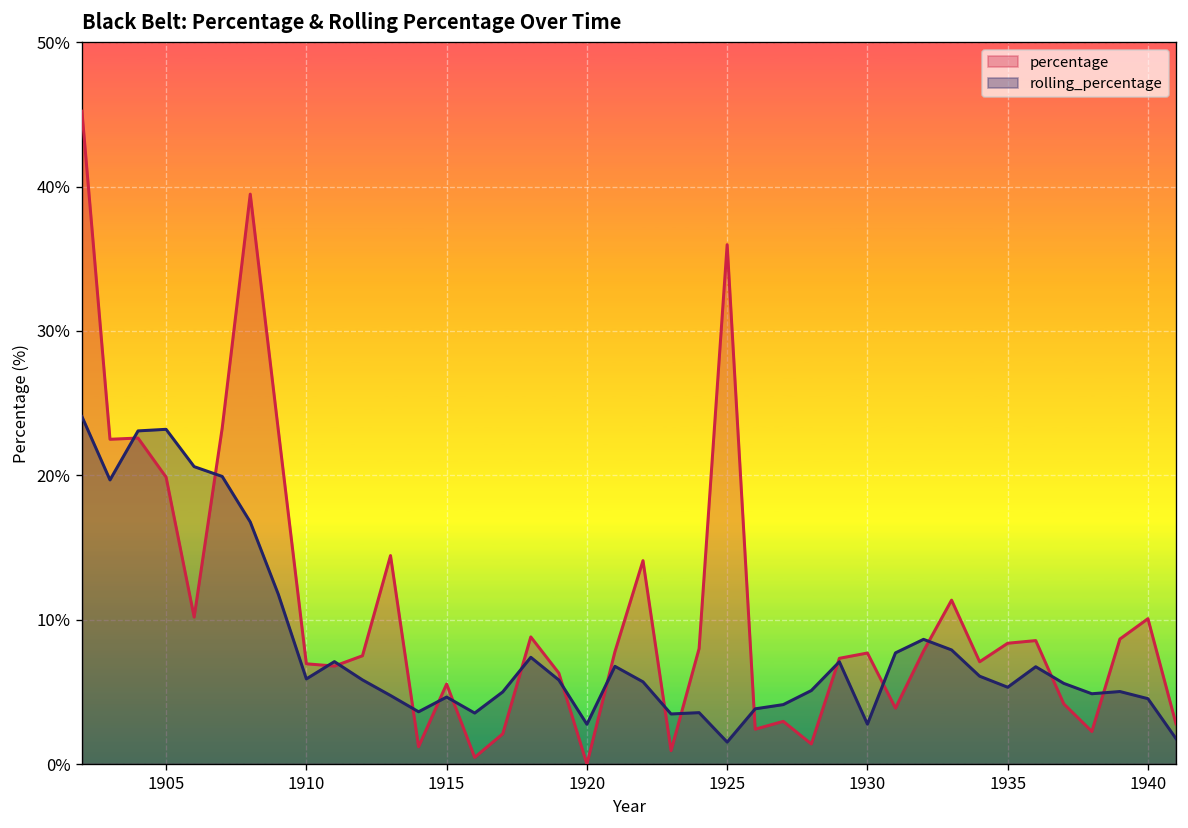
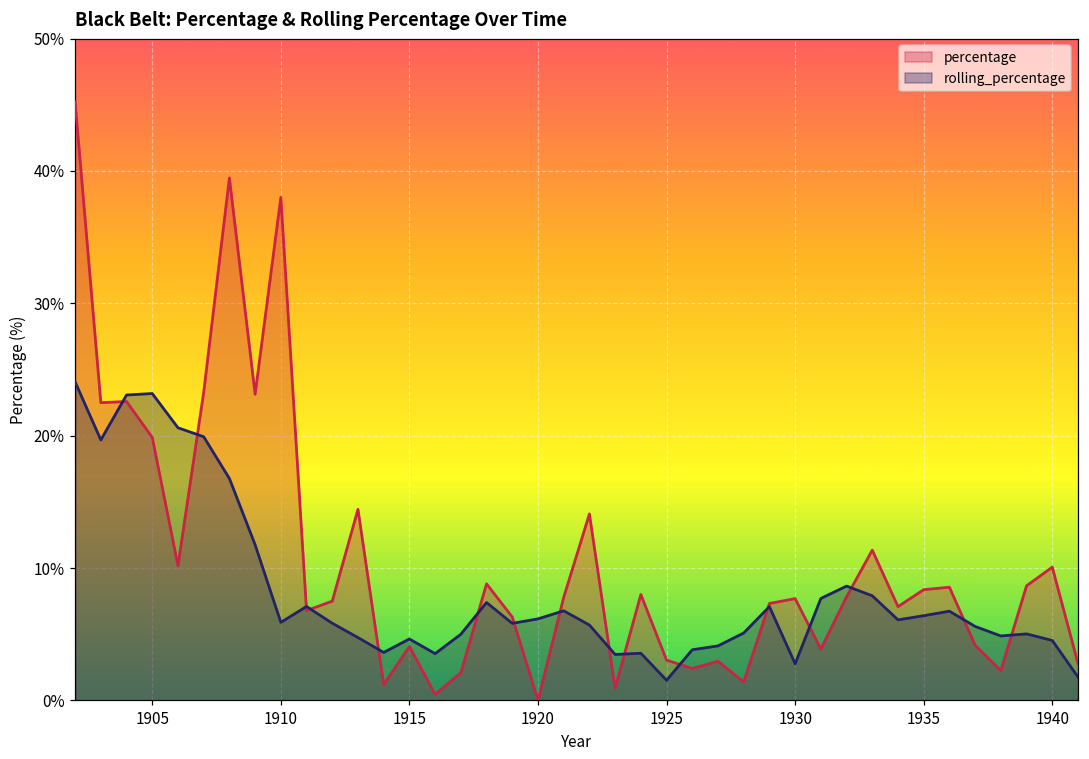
percentage, 1910: 6.9% -> 38.0%
percentage, 1915: 5.5% -> 4.1%
rolling_percentage, 1920: 2.8% -> 6.2%
percentage, 1925: 36.0% -> 3.0%
rolling_percentage, 1935: 5.3% -> 6.4%
